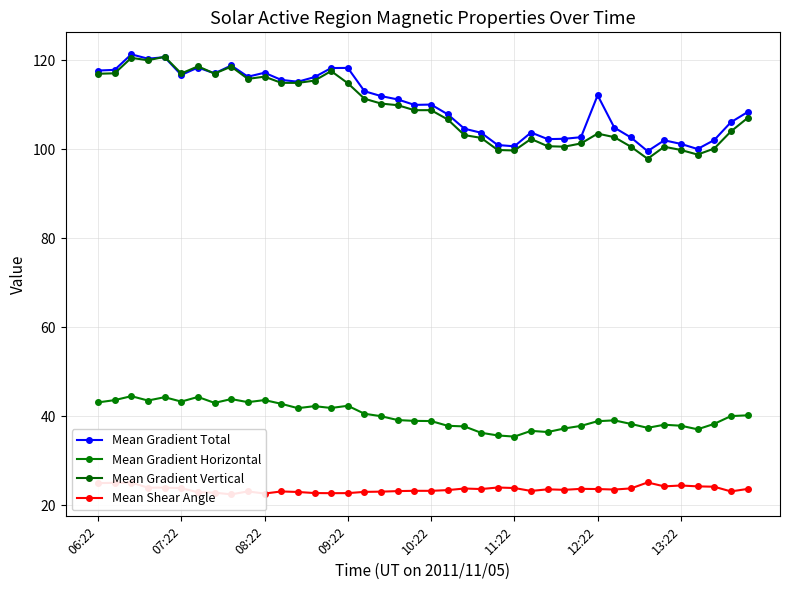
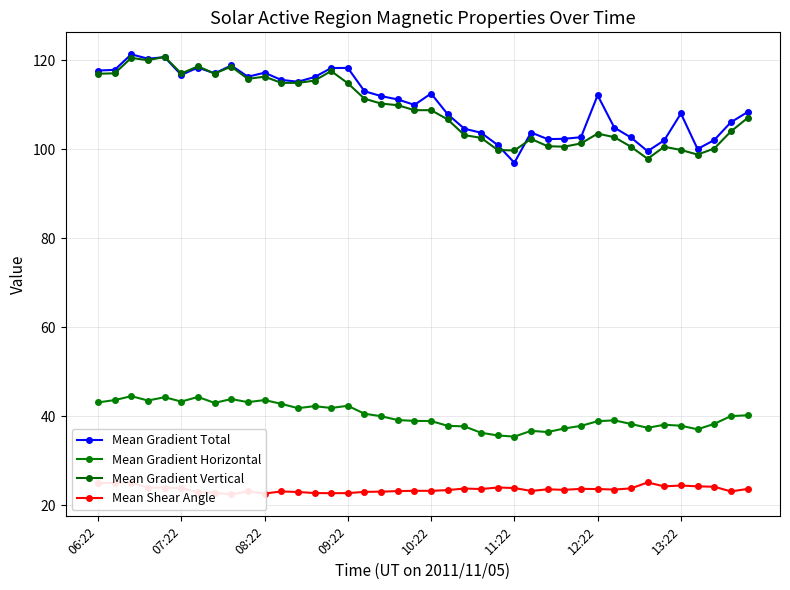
Mean Gradient Total, 10:22: 110 -> 113
Mean Gradient Total, 11:22: 101 -> 97
Mean Gradient Total, 13:22: 101 -> 108
